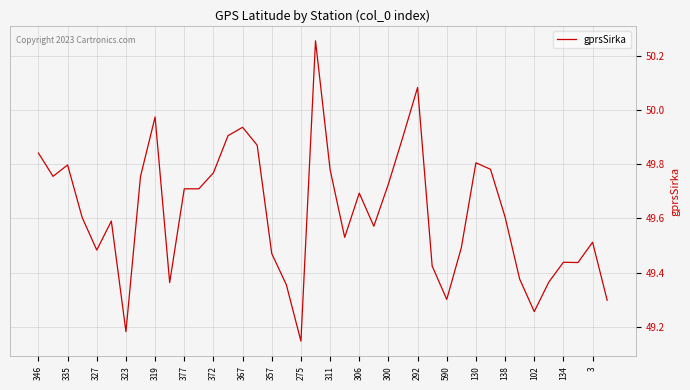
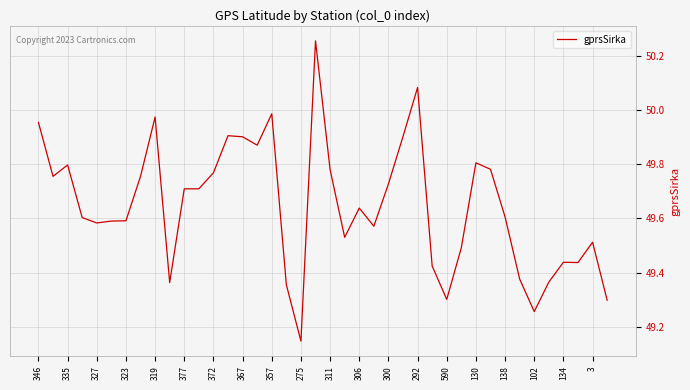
346: 49.84 -> 49.95
327: 49.48 -> 49.58
323: 49.18 -> 49.59
367: 49.94 -> 49.90
357: 49.47 -> 49.99
306: 49.69 -> 49.64
